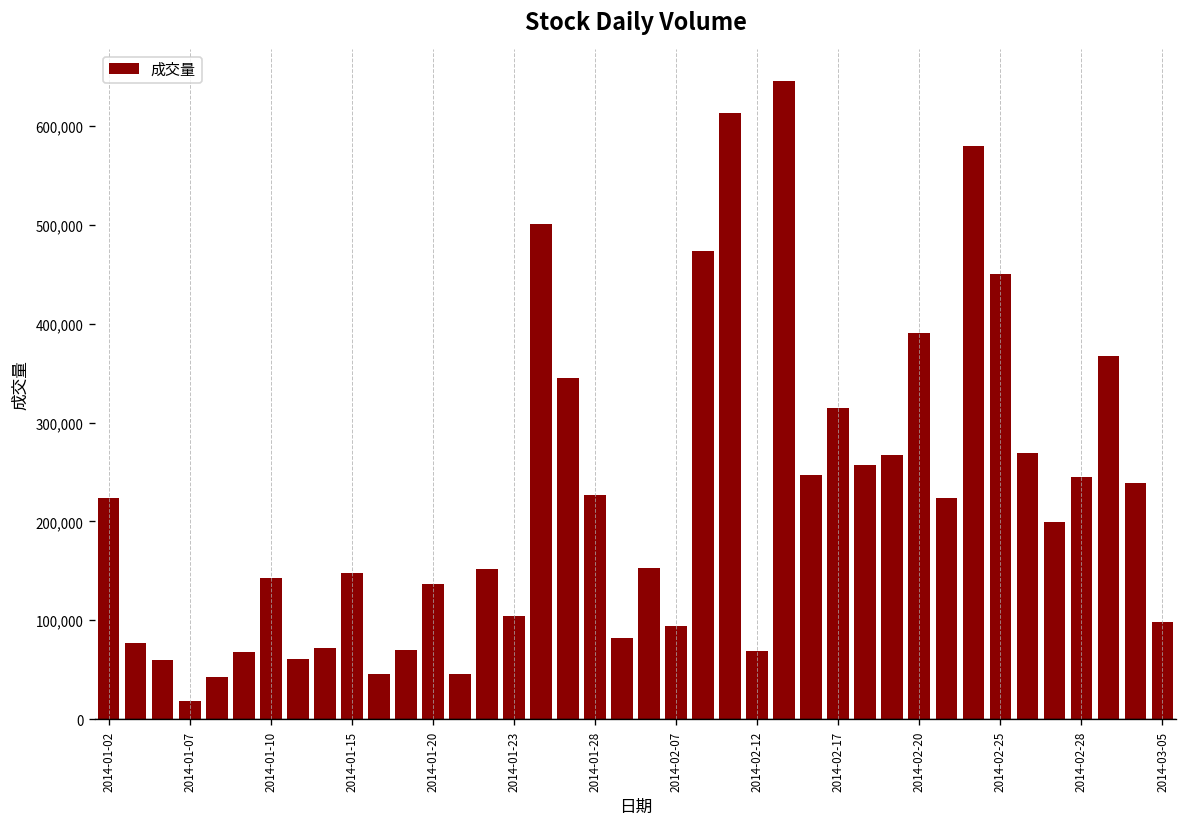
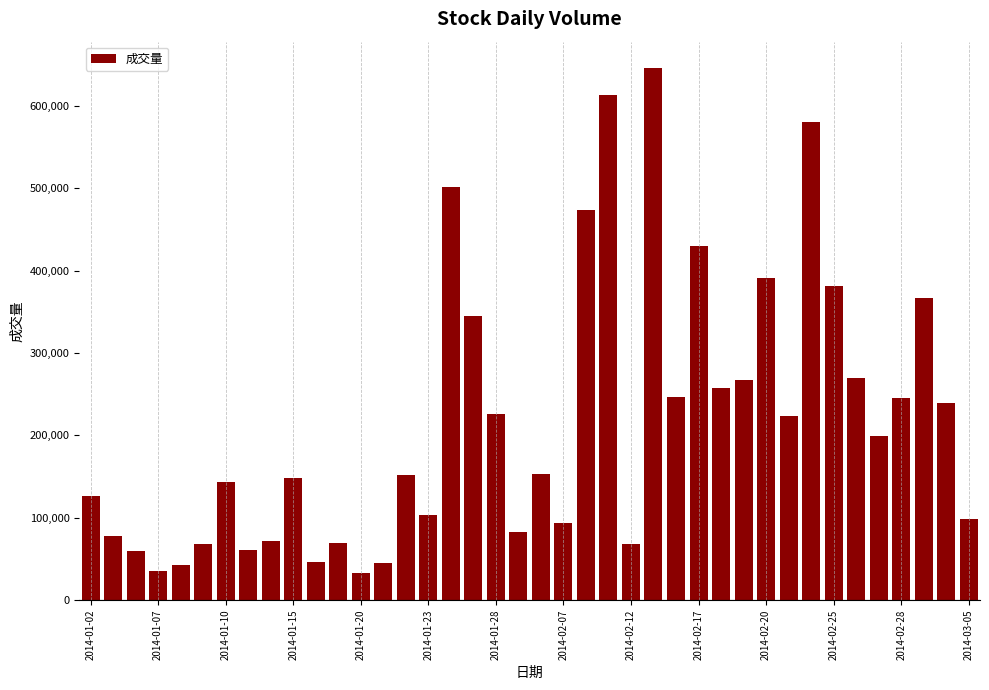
2014-01-02: 220,000 -> 130,000
2014-01-07: 20,000 -> 40,000
2014-01-20: 140,000 -> 30,000
2014-02-17: 310,000 -> 430,000
2014-02-25: 450,000 -> 380,000
